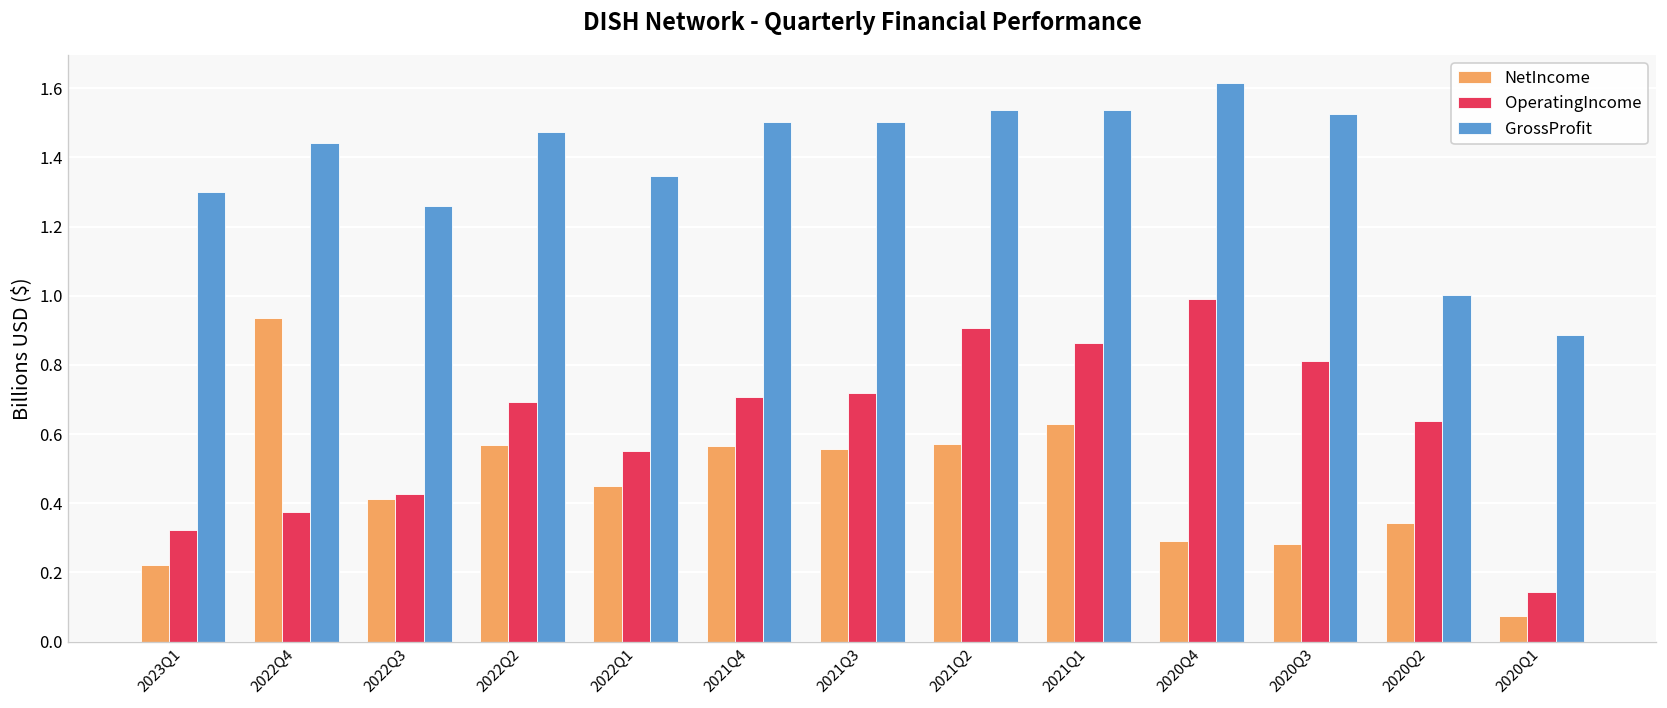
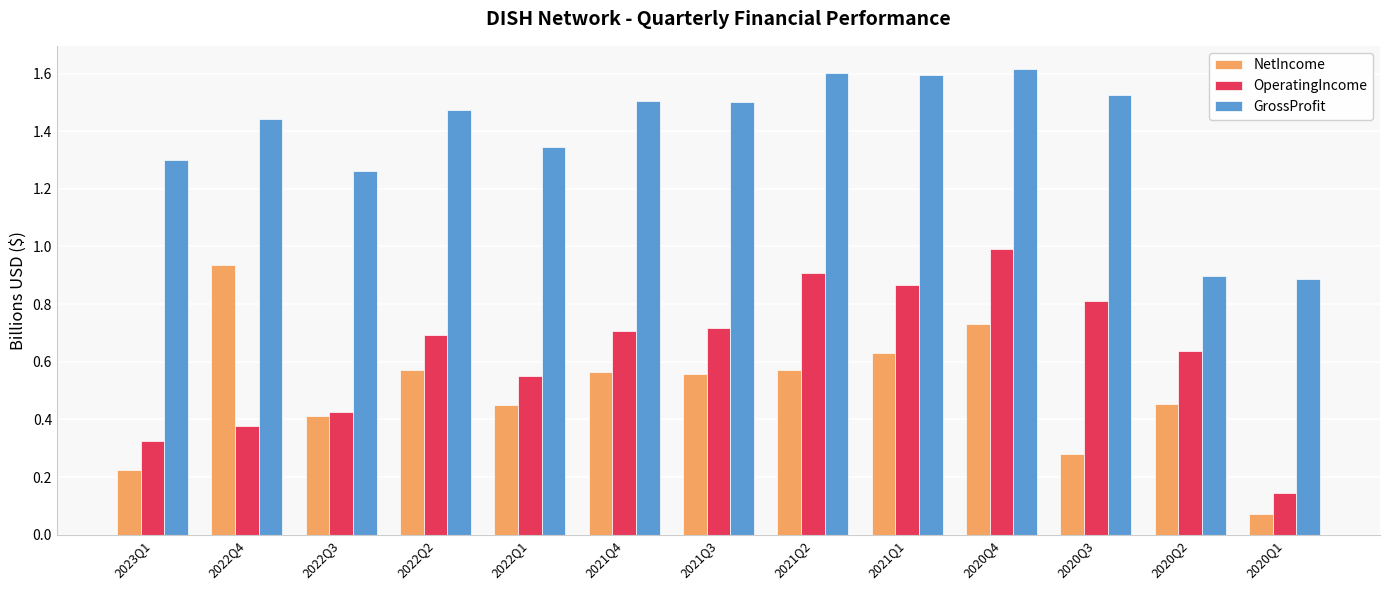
GrossProfit, 2021Q2: 1.54 -> 1.60
GrossProfit, 2021Q1: 1.54 -> 1.60
NetIncome, 2020Q4: 0.29 -> 0.73
NetIncome, 2020Q2: 0.34 -> 0.45
GrossProfit, 2020Q2: 1.00 -> 0.90
